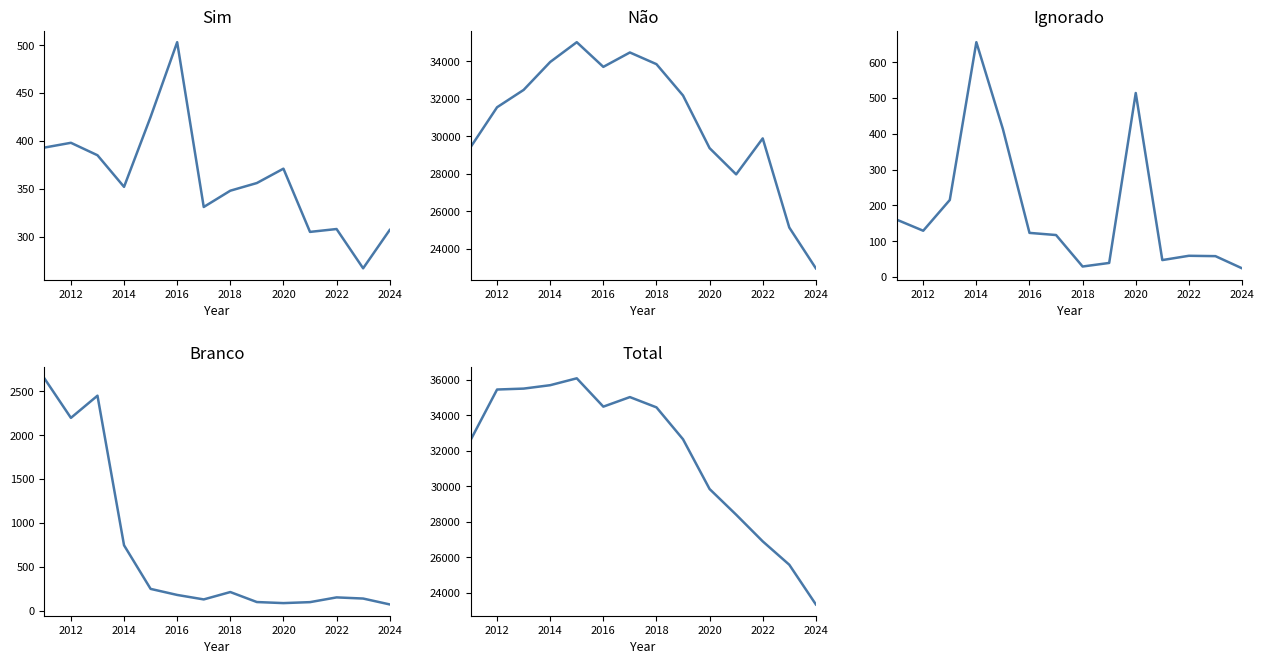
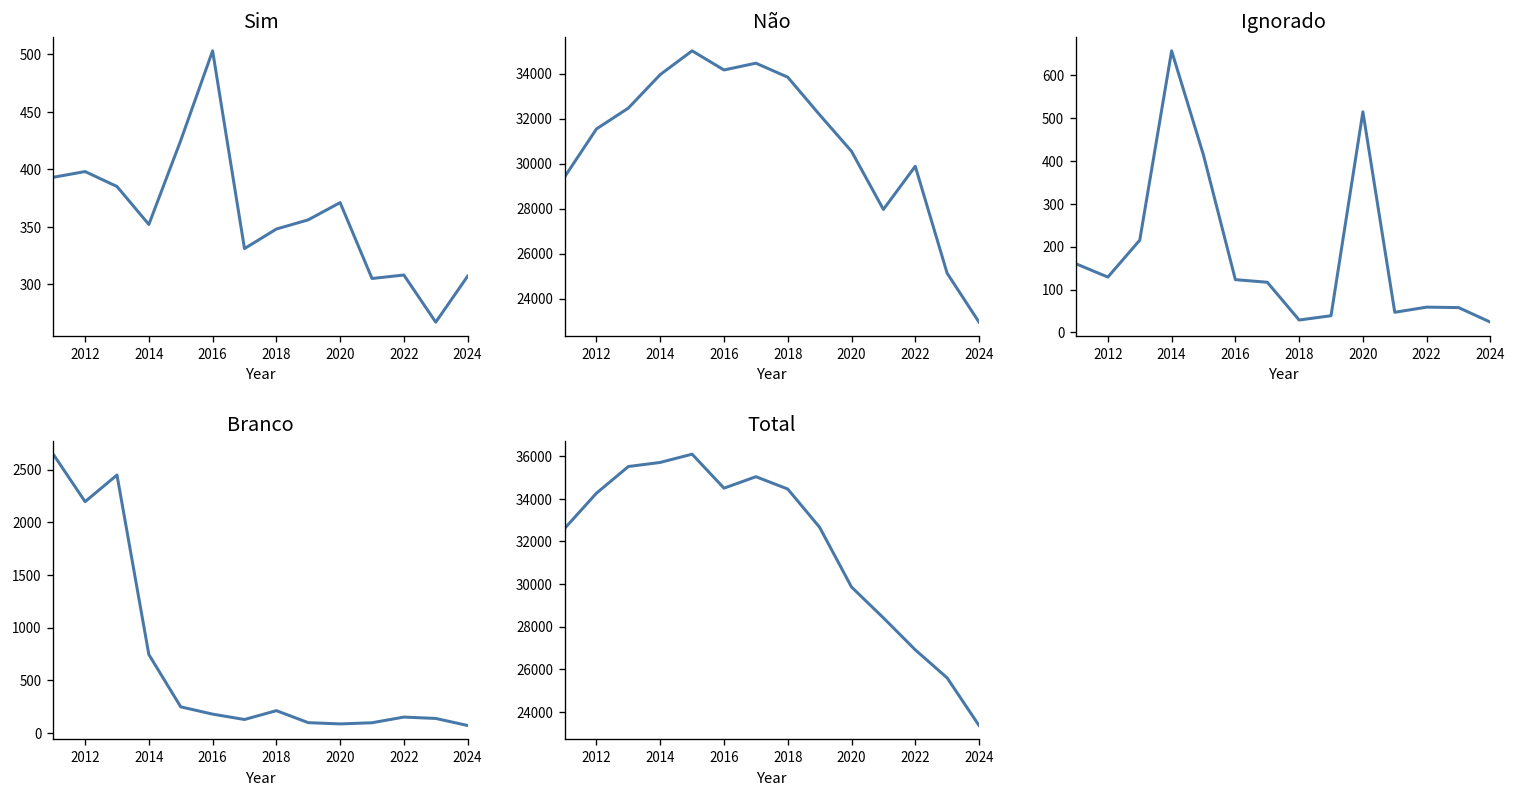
Não, 2016: 33700 -> 34200
Não, 2020: 29400 -> 30500
Total, 2012: 35500 -> 34300
